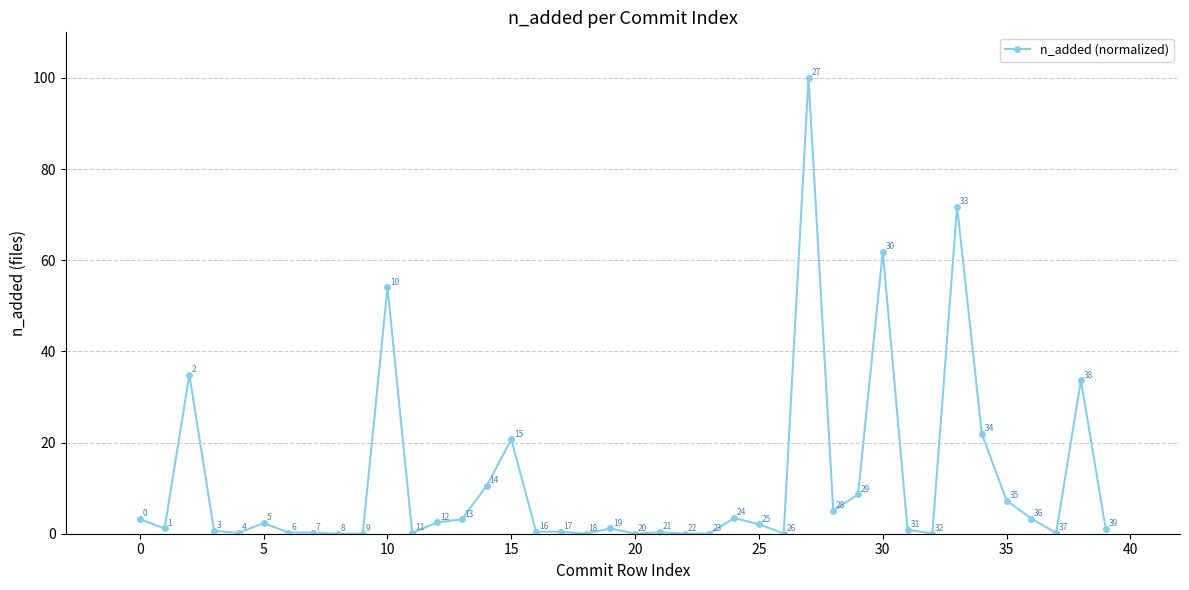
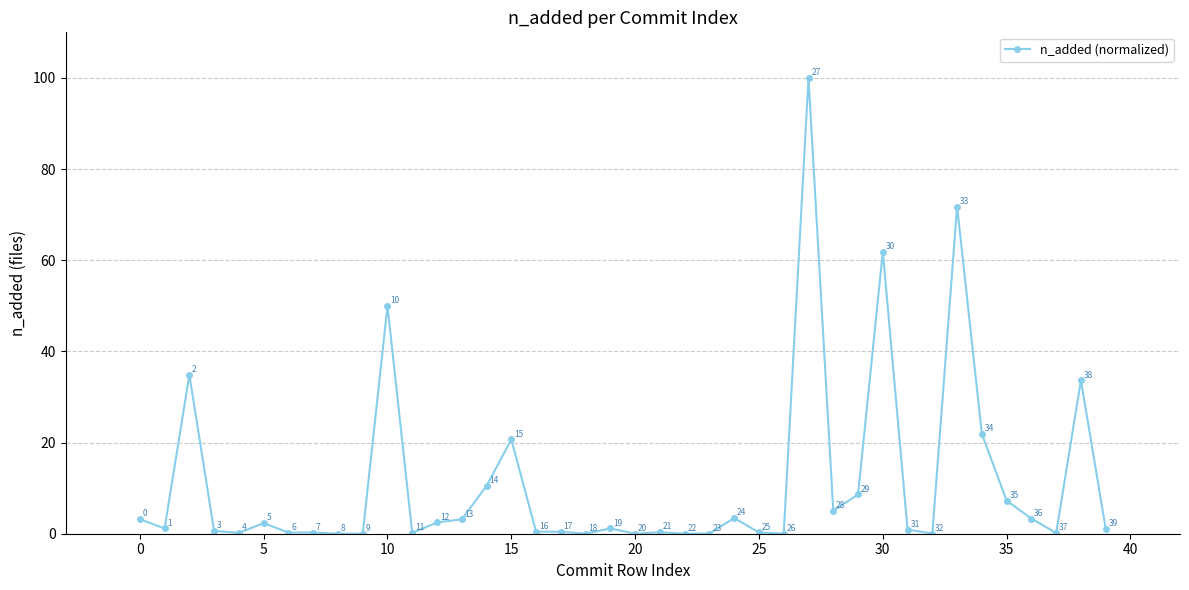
10: 54 -> 50
25: 2 -> 0
